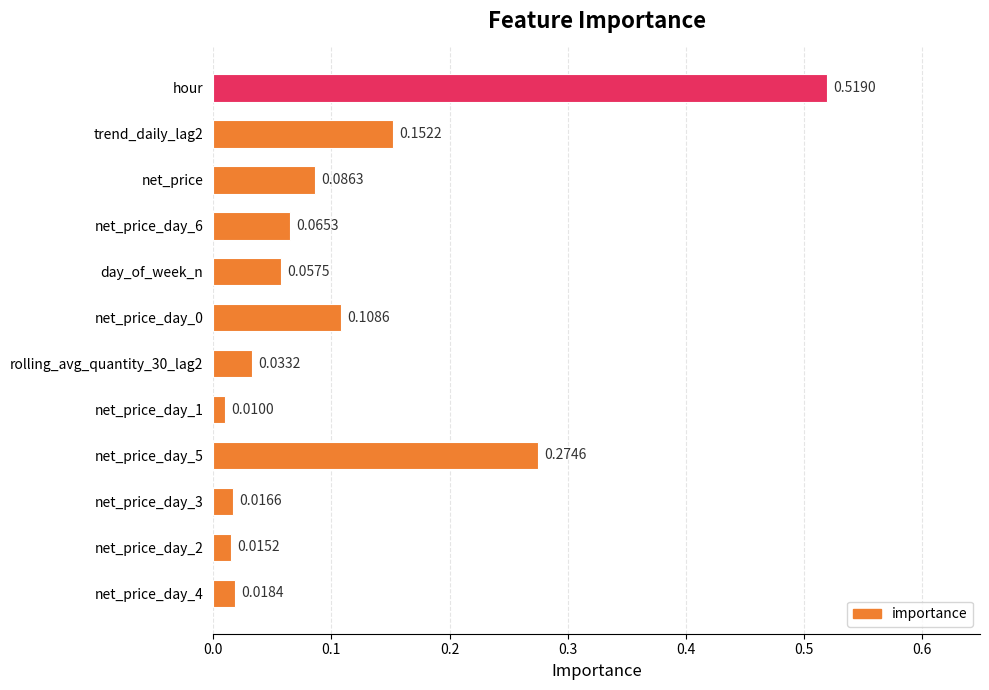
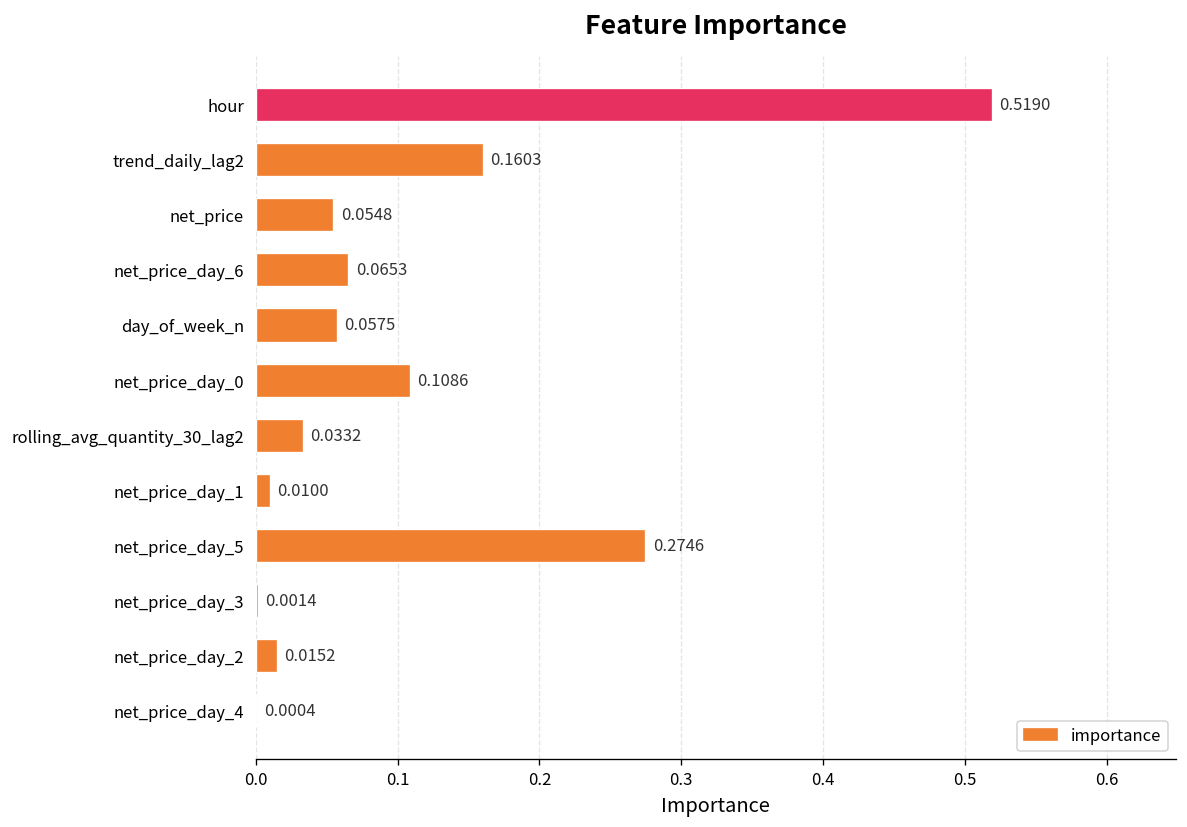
trend_daily_lag2: 0.1522 -> 0.1603
net_price: 0.0863 -> 0.0548
net_price_day_3: 0.0166 -> 0.0014
net_price_day_4: 0.0184 -> 0.0004
